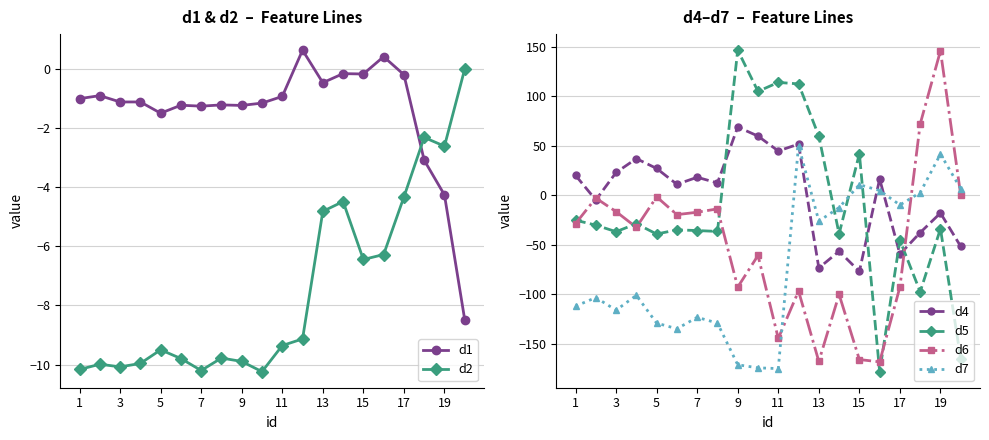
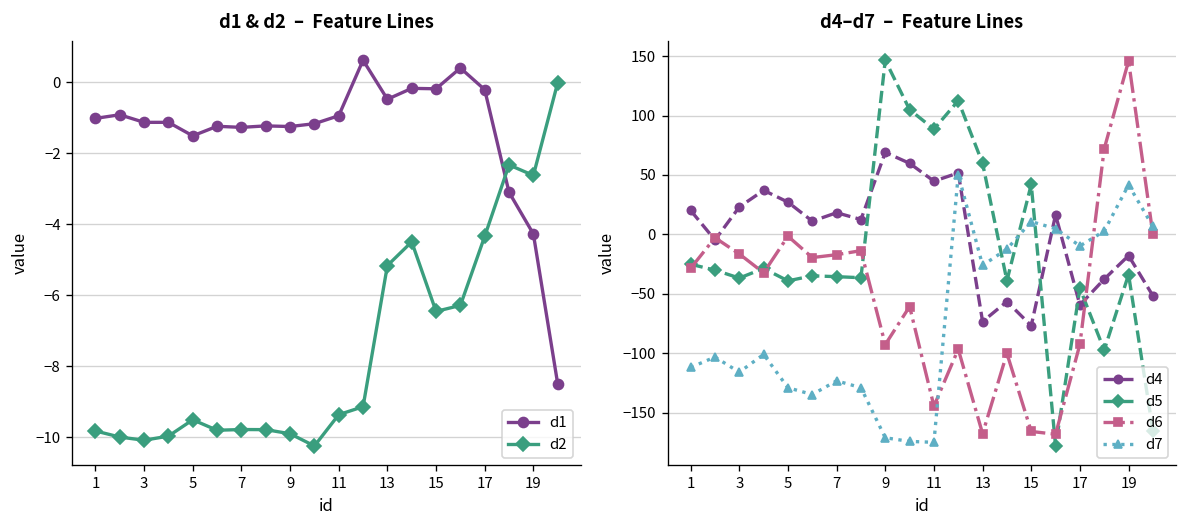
d1 & d2 – Feature Lines, d2, 1: -10.2 -> -9.8
d1 & d2 – Feature Lines, d2, 7: -10.2 -> -9.8
d1 & d2 – Feature Lines, d2, 13: -4.8 -> -5.2
d4–d7 – Feature Lines, d5, 11: 110 -> 90
